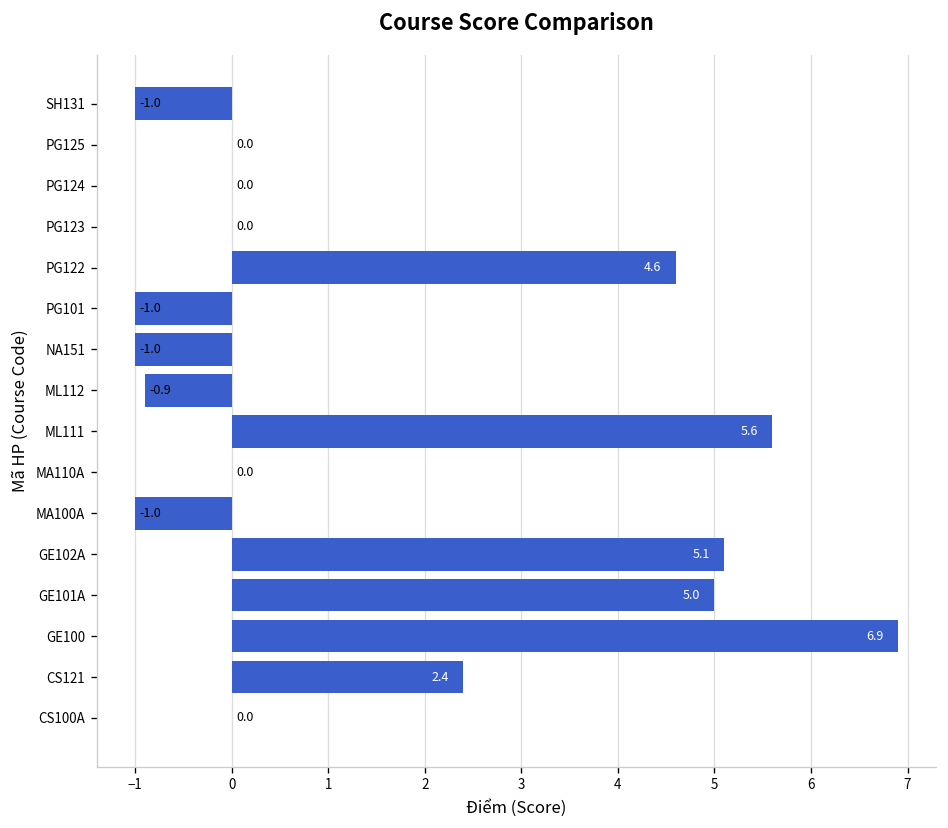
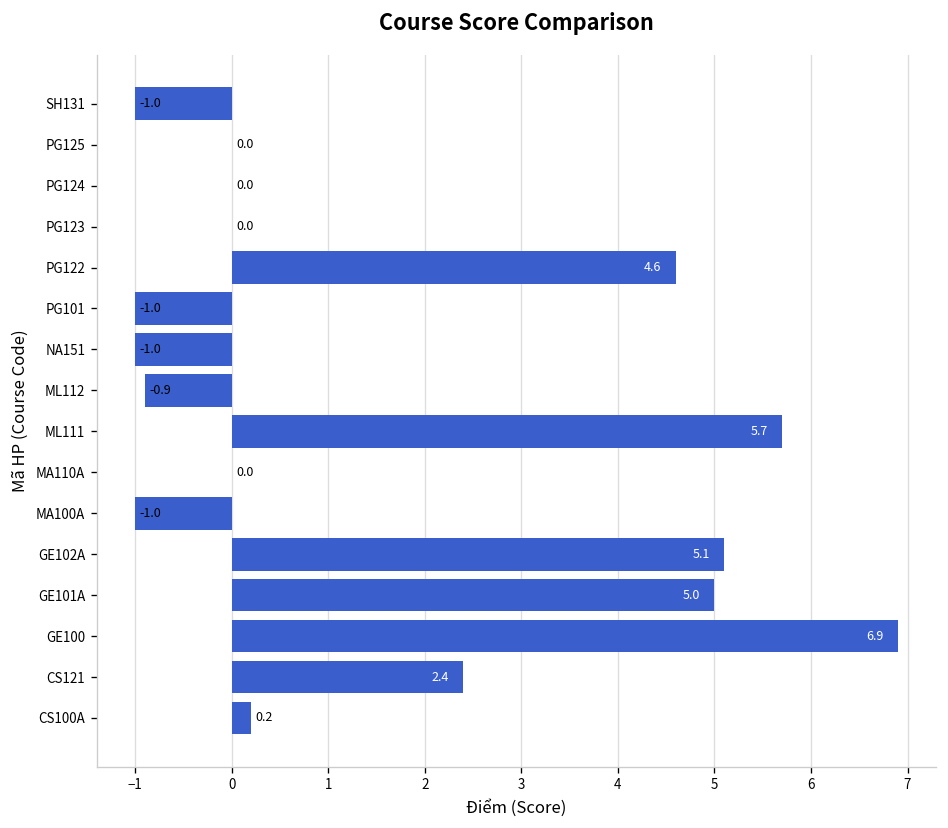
ML111: 5.6 -> 5.7
CS100A: 0.0 -> 0.2
